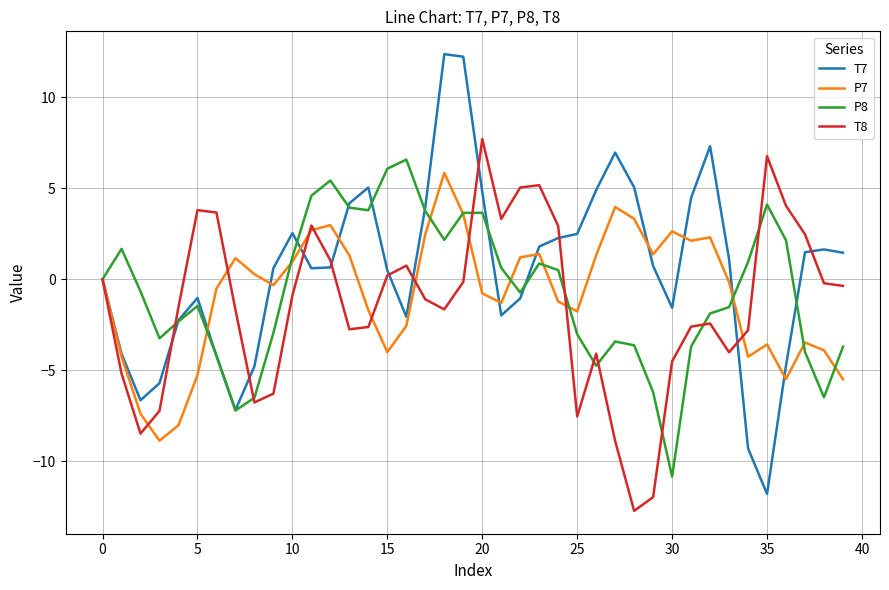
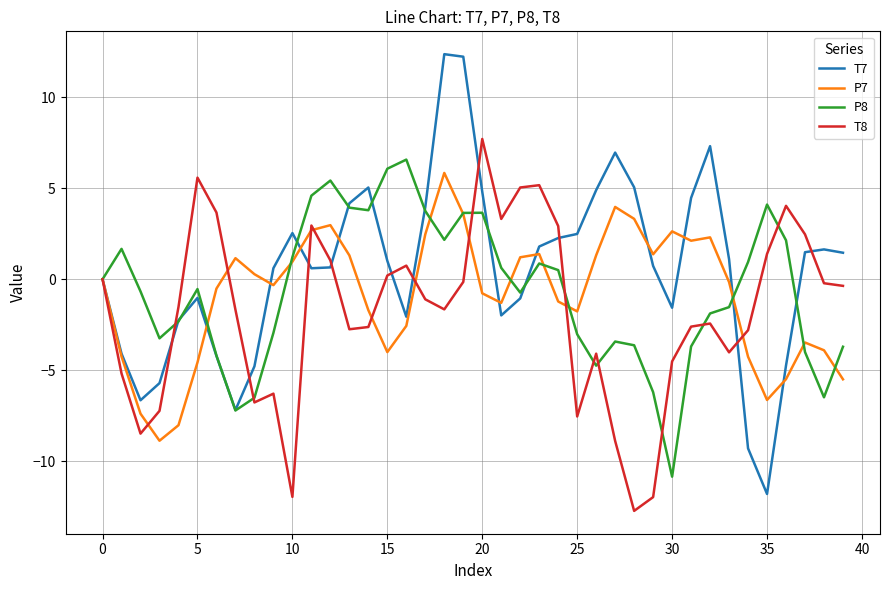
P7, 5: -5.3 -> -4.6
P8, 5: -1.5 -> -0.5
T8, 5: 3.8 -> 5.6
T8, 10: -0.9 -> -12.0
T7, 15: 0.5 -> 1.0
P7, 35: -3.6 -> -6.6
T8, 35: 6.8 -> 1.4
